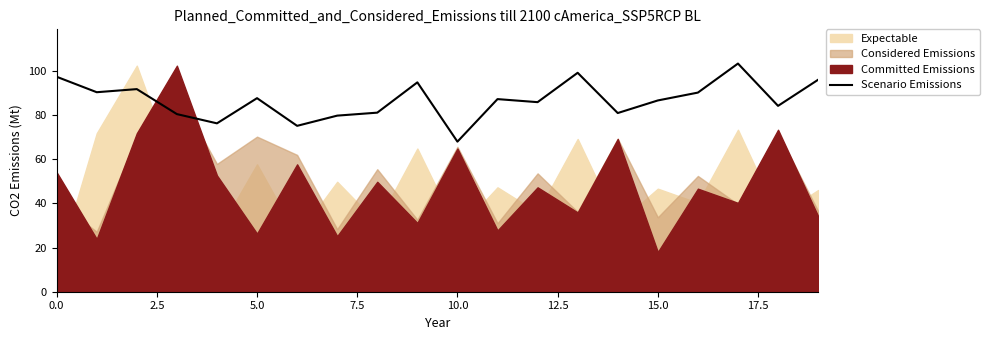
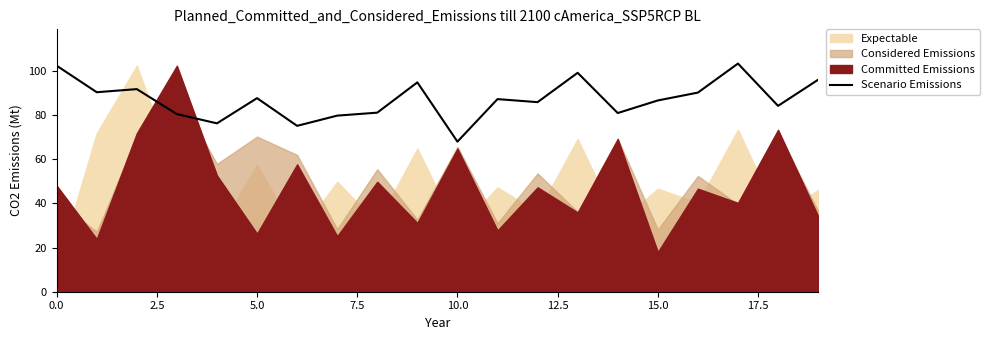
Scenario Emissions, 0.0: 97 -> 102
Committed Emissions, 0.0: 54 -> 48
Considered Emissions, 15.0: 34 -> 28
